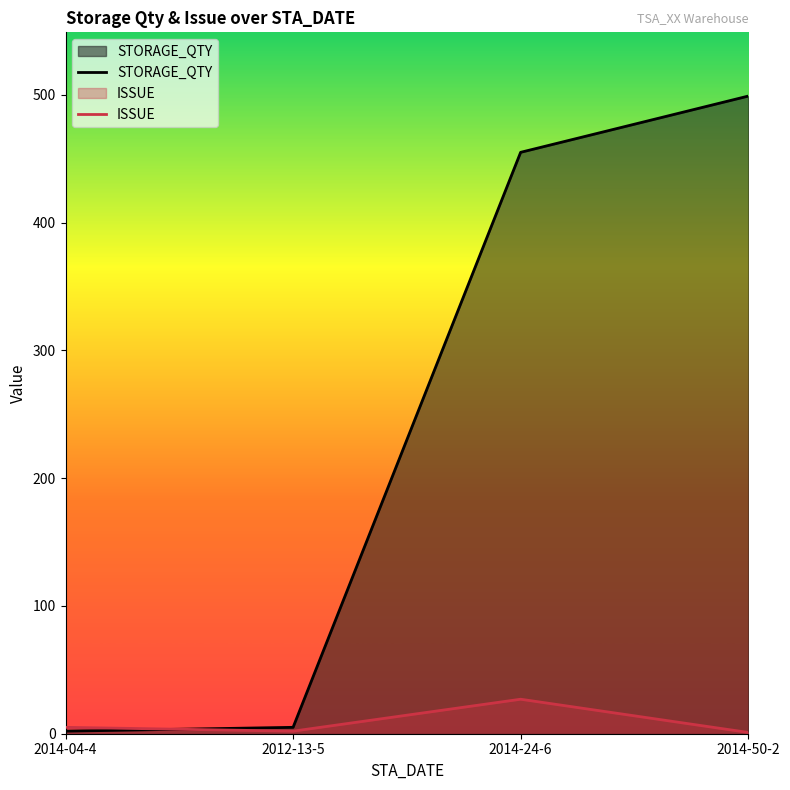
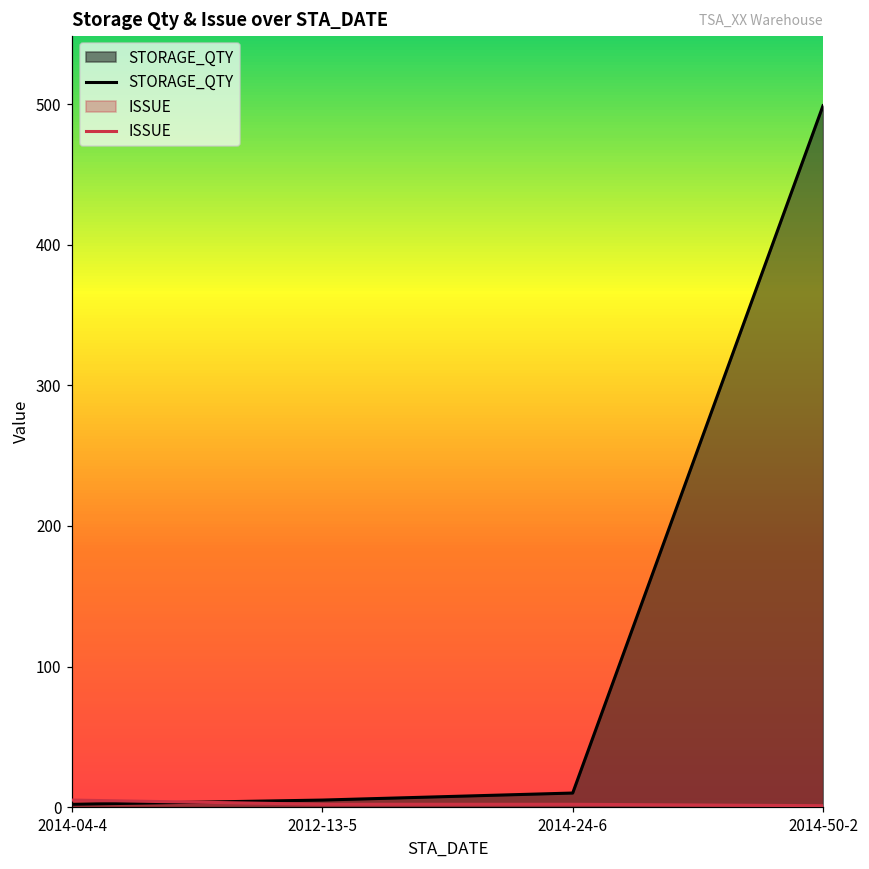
STORAGE_QTY, 2014-24-6: 455 -> 10
ISSUE, 2014-24-6: 27 -> 2
